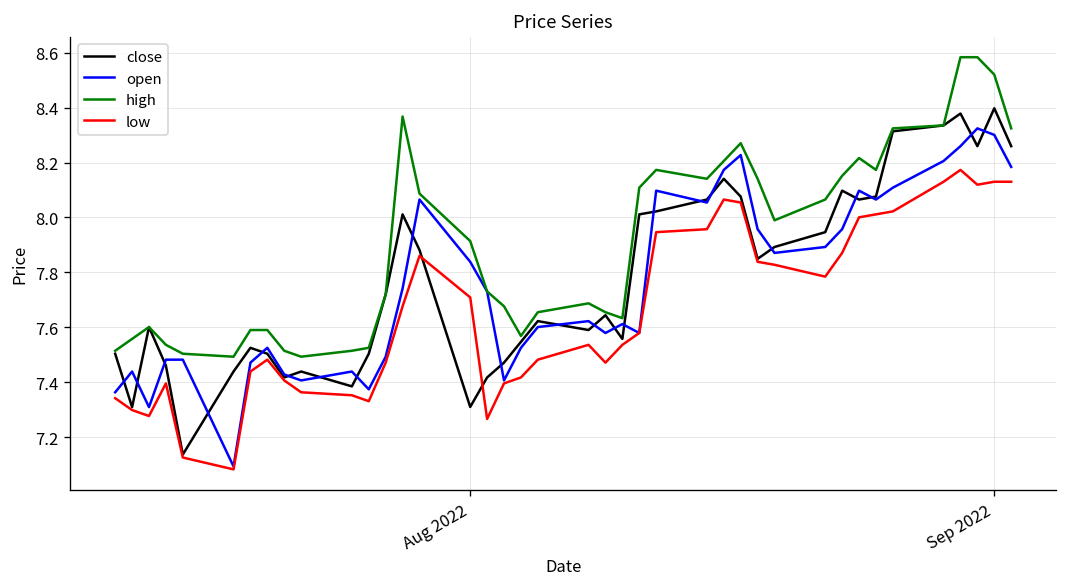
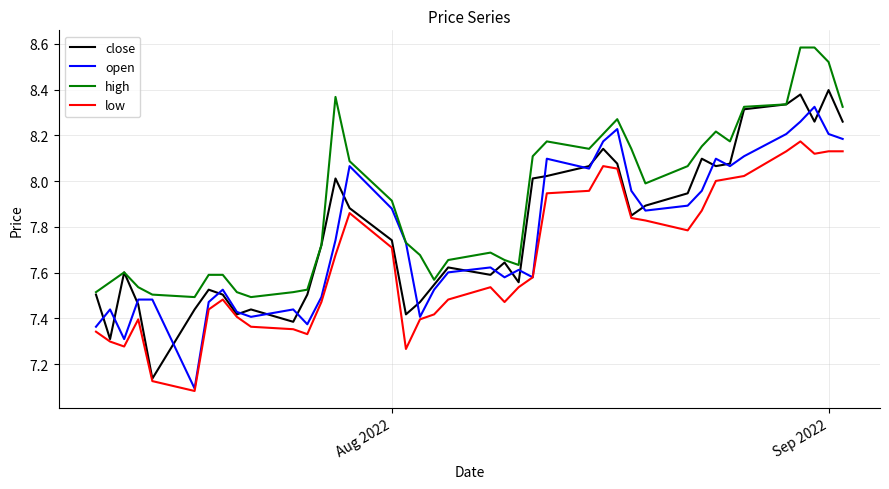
close, Aug 2022: 7.31 -> 7.74
open, Aug 2022: 7.84 -> 7.88
open, Sep 2022: 8.30 -> 8.21
